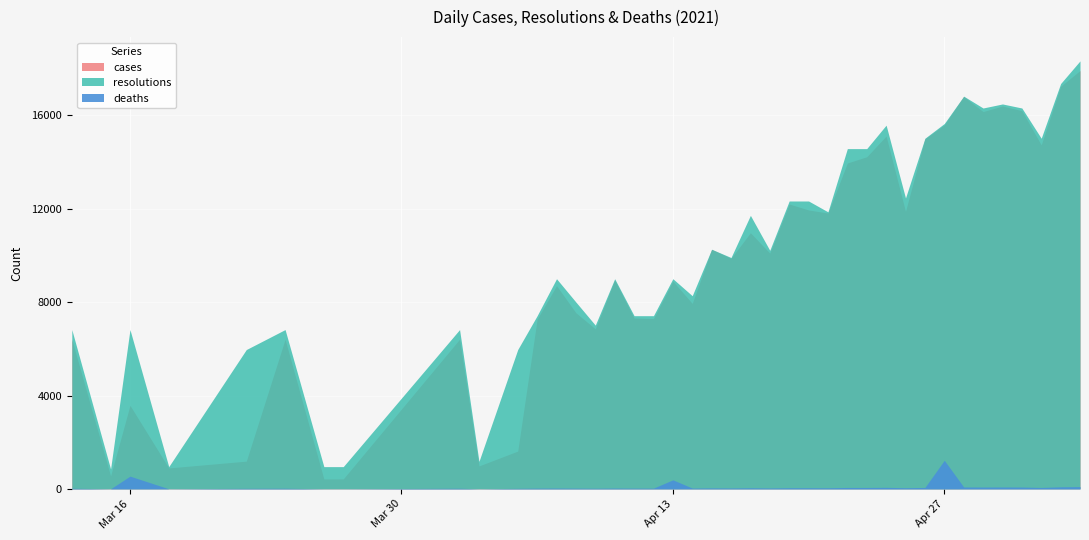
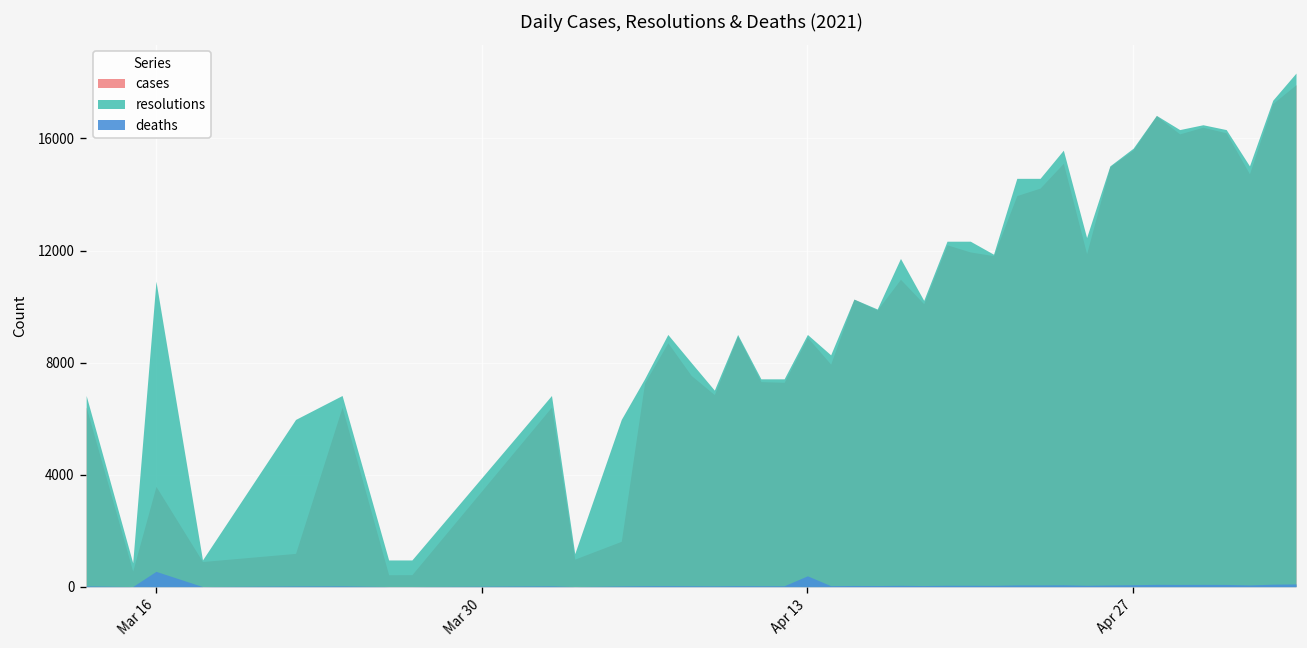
resolutions, Mar 16: 6800 -> 10900
deaths, Apr 27: 1200 -> 100
